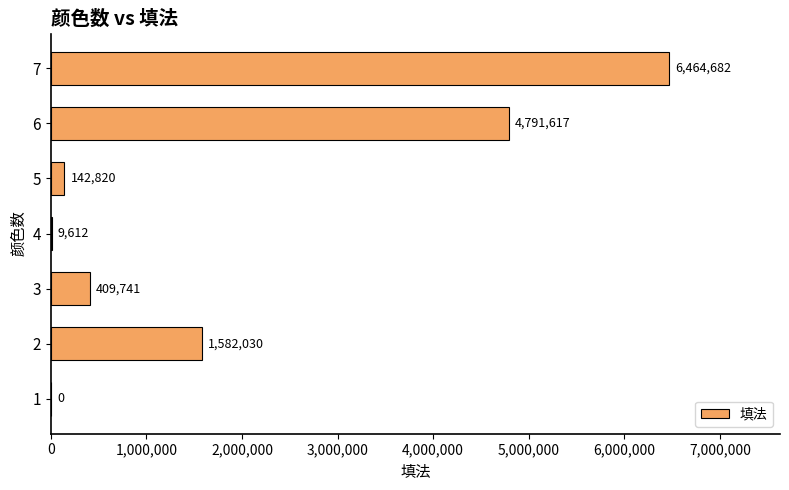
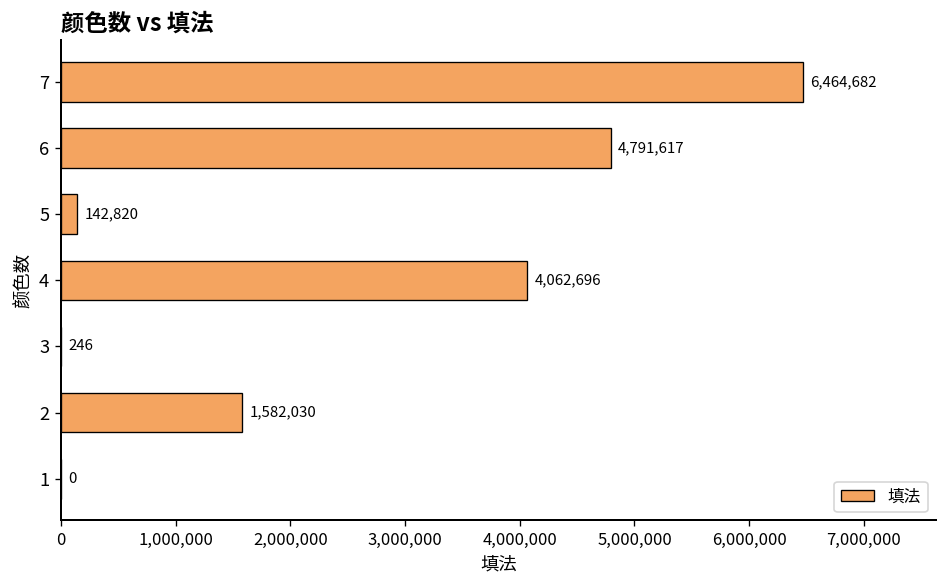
4: 9,612 -> 4,062,696
3: 409,741 -> 246
